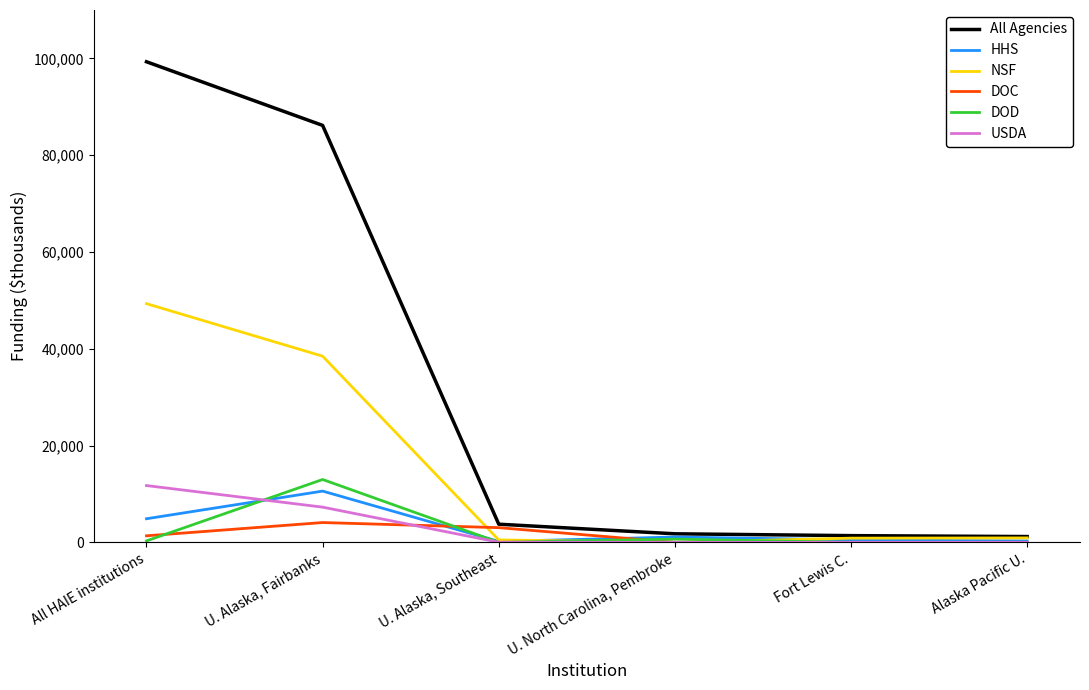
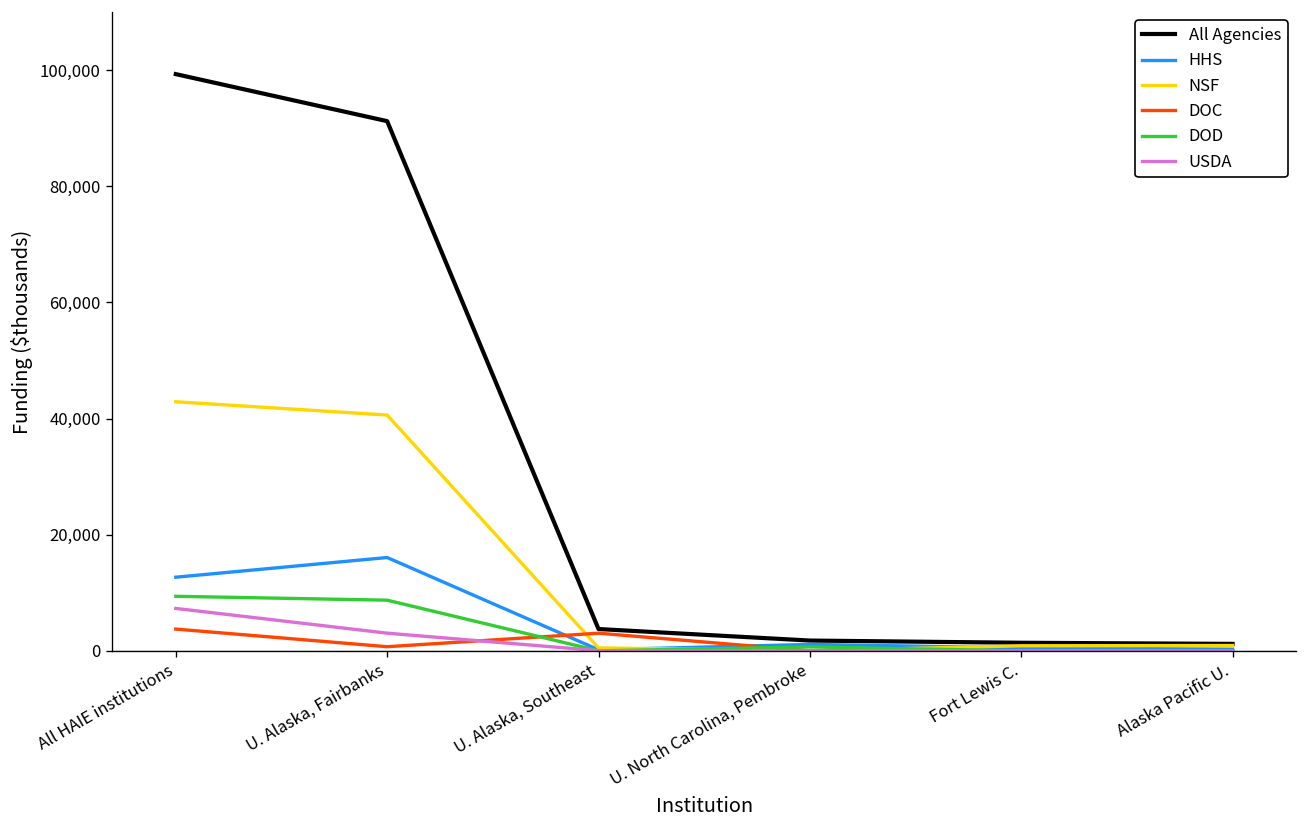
HHS, All HAIE institutions: 5,000 -> 13,000
NSF, All HAIE institutions: 49,000 -> 43,000
DOC, All HAIE institutions: 1,000 -> 4,000
DOD, All HAIE institutions: 0 -> 9,000
USDA, All HAIE institutions: 12,000 -> 7,000
All Agencies, U. Alaska, Fairbanks: 86,000 -> 91,000
HHS, U. Alaska, Fairbanks: 11,000 -> 16,000
NSF, U. Alaska, Fairbanks: 38,000 -> 41,000
DOC, U. Alaska, Fairbanks: 4,000 -> 1,000
DOD, U. Alaska, Fairbanks: 13,000 -> 9,000
USDA, U. Alaska, Fairbanks: 7,000 -> 3,000
